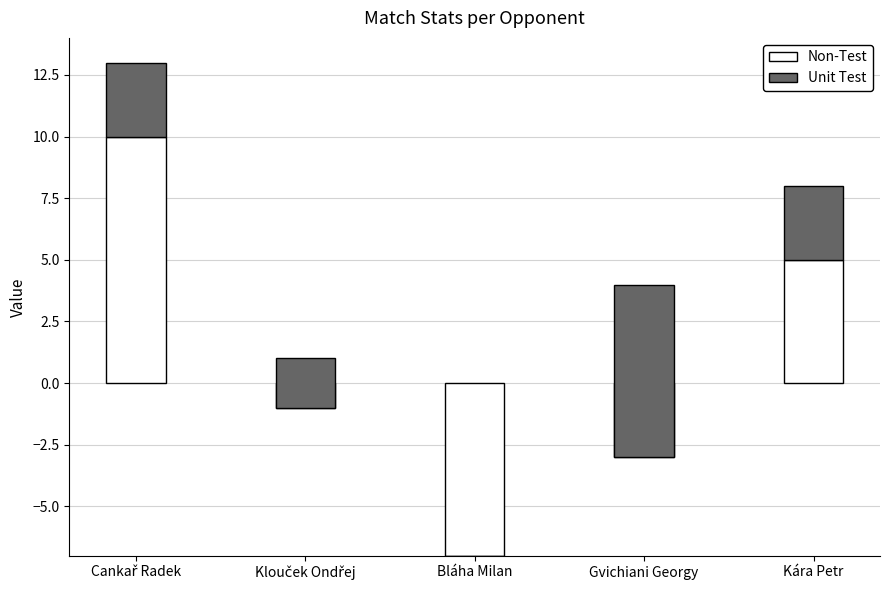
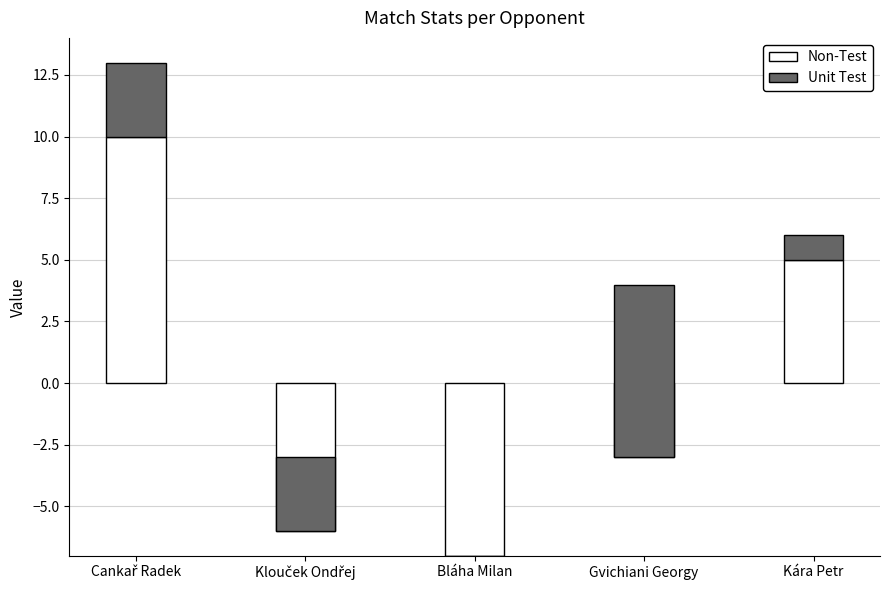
Non-Test, Klouček Ondřej: -1 -> -6
Unit Test, Klouček Ondřej: 2 -> 3
Unit Test, Kára Petr: 3 -> 1
